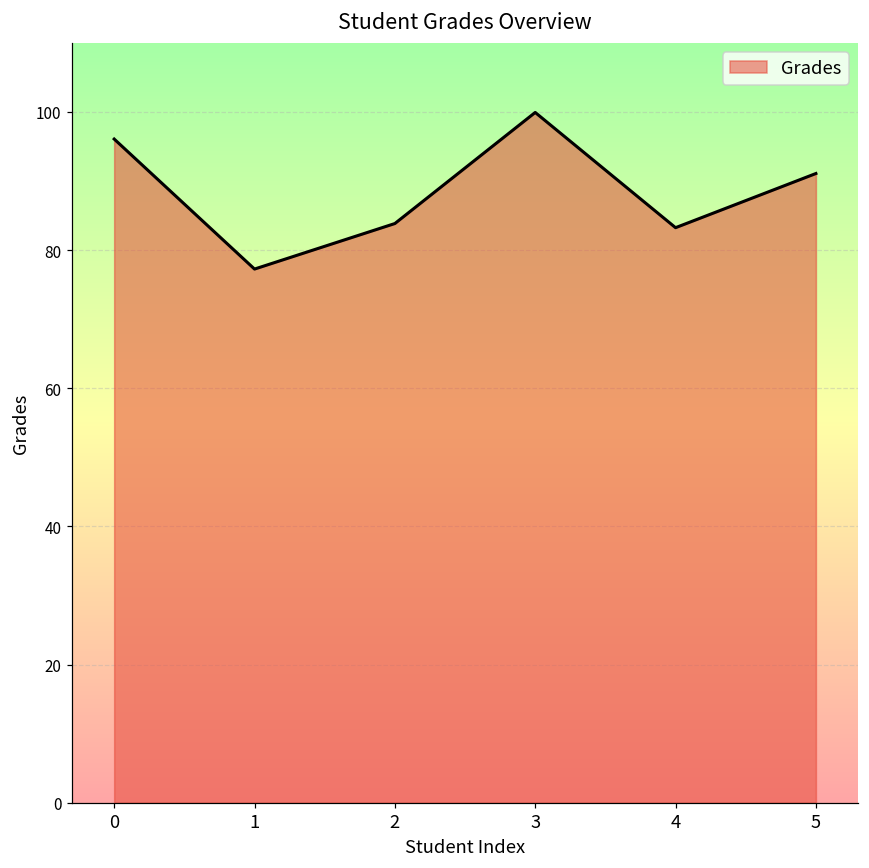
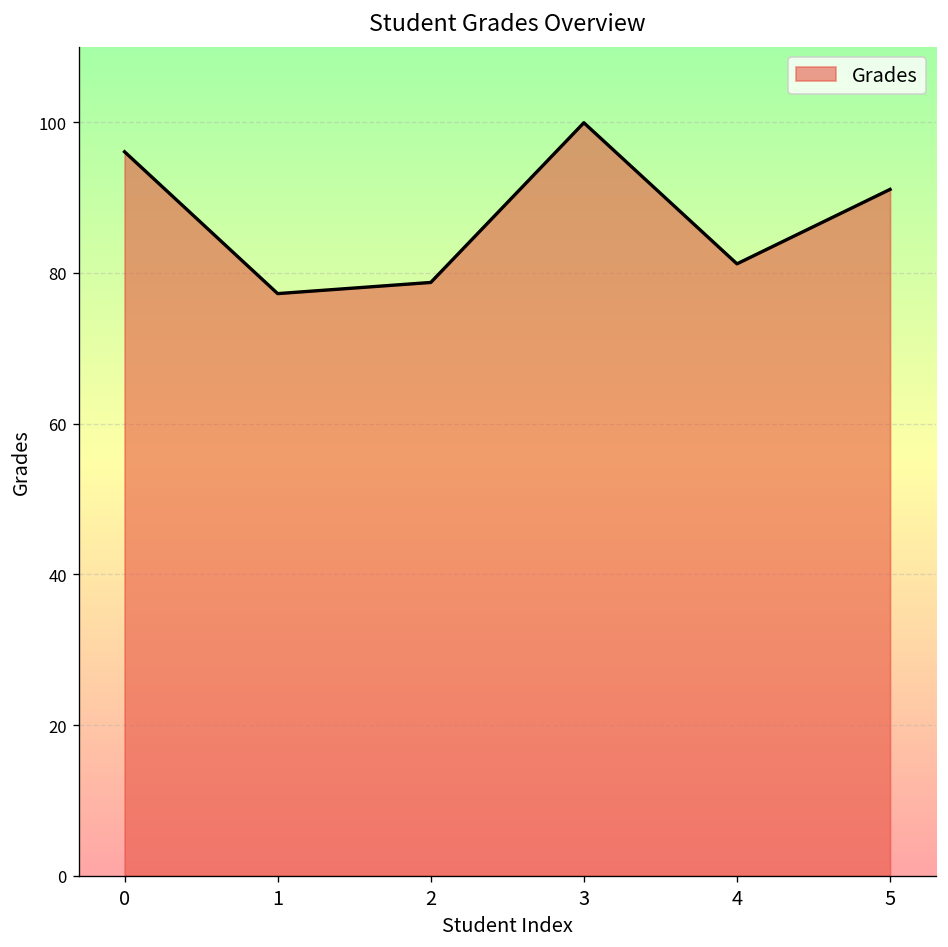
2: 84 -> 79
4: 83 -> 81
